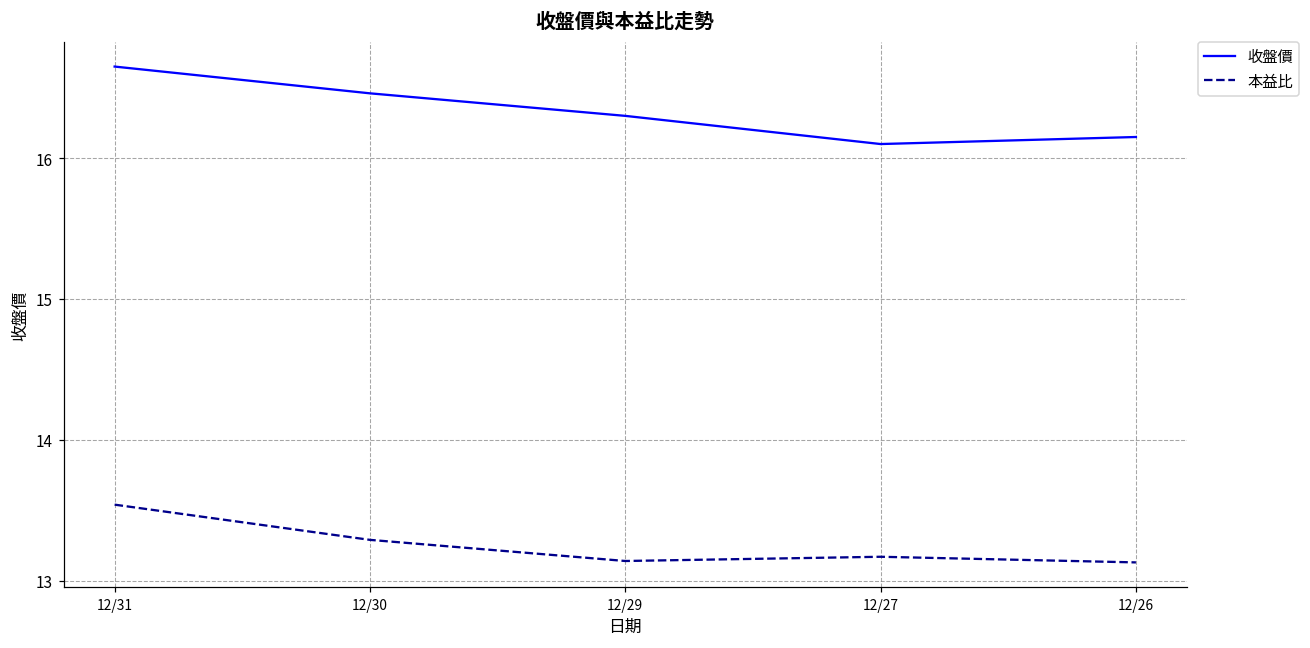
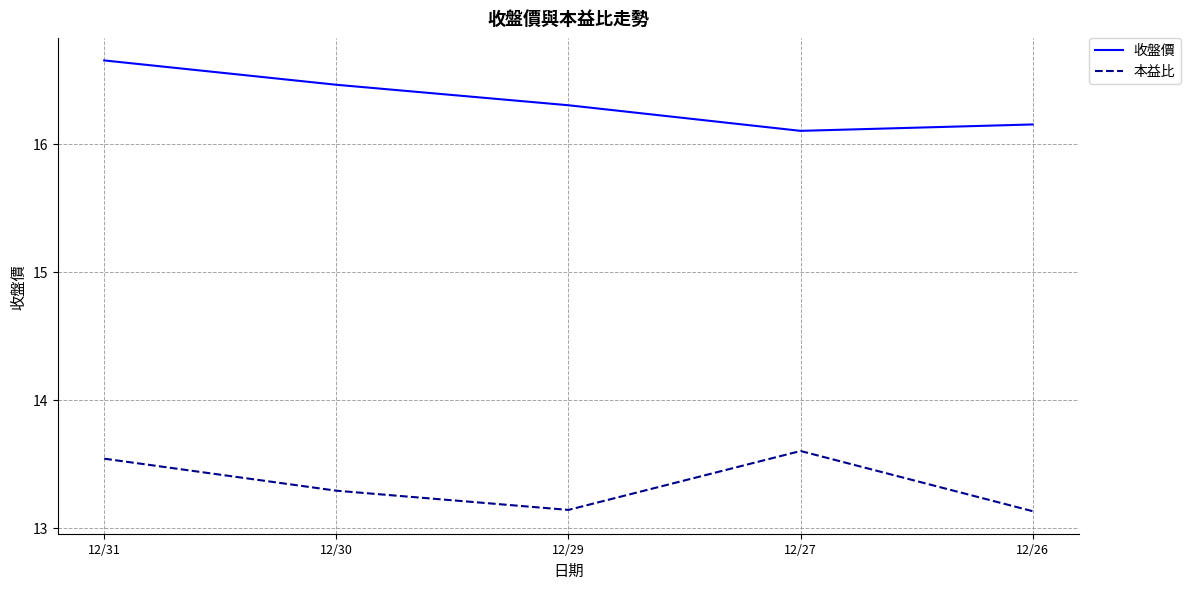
本益比, 12/27: 13.17 -> 13.60
